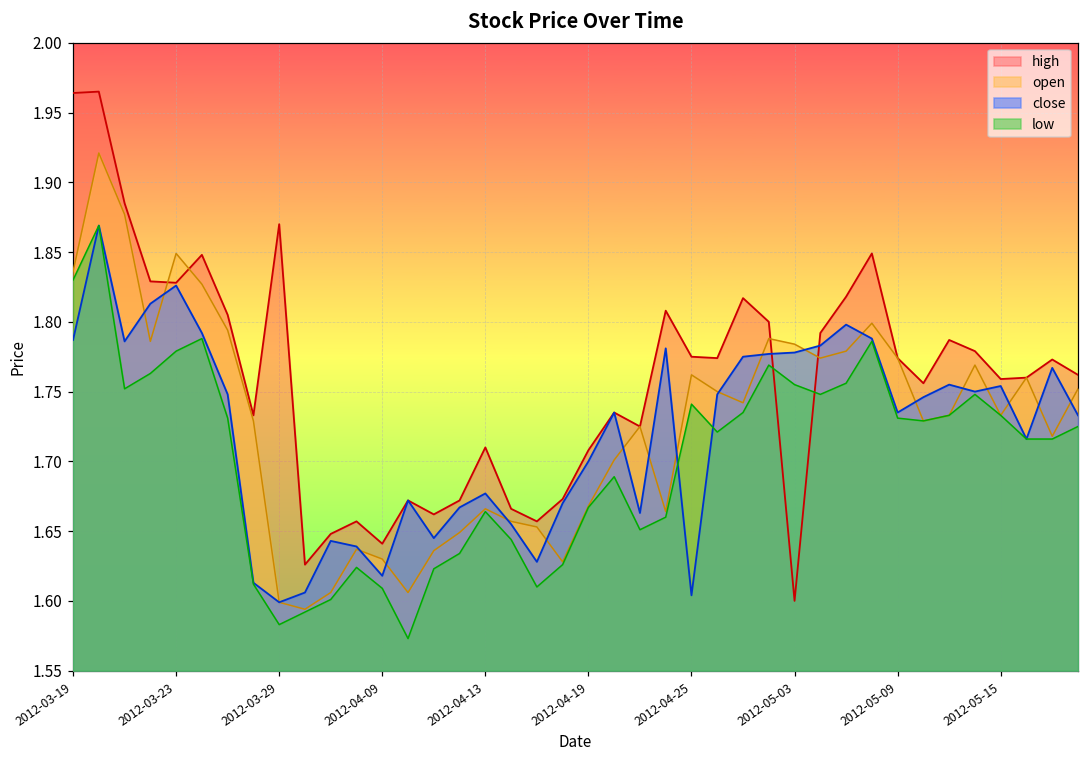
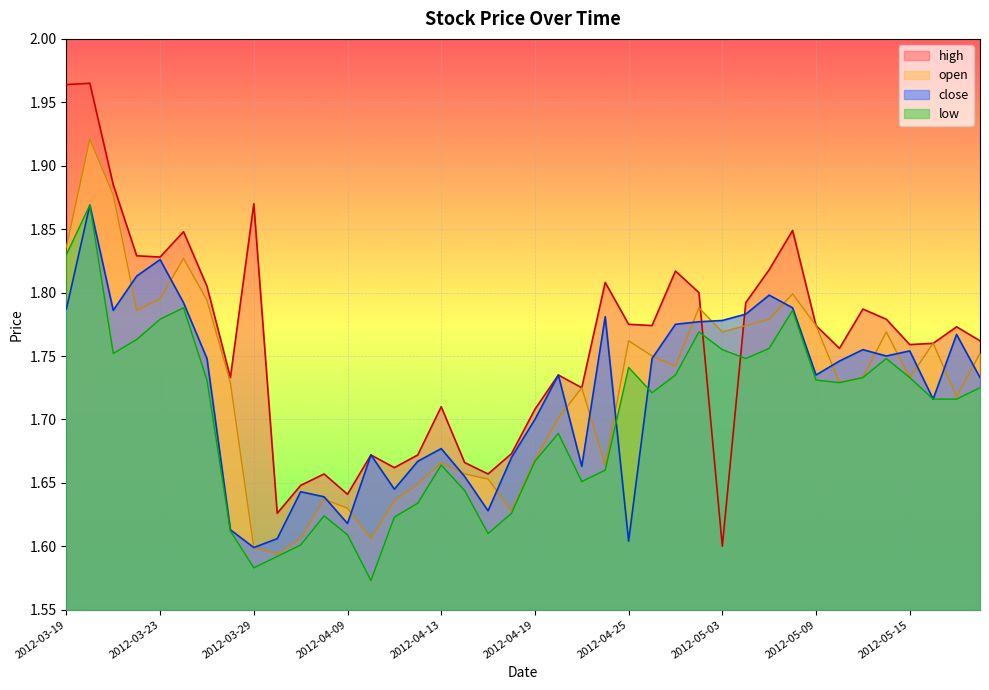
open, 2012-03-23: 1.849 -> 1.795
open, 2012-05-03: 1.784 -> 1.769
